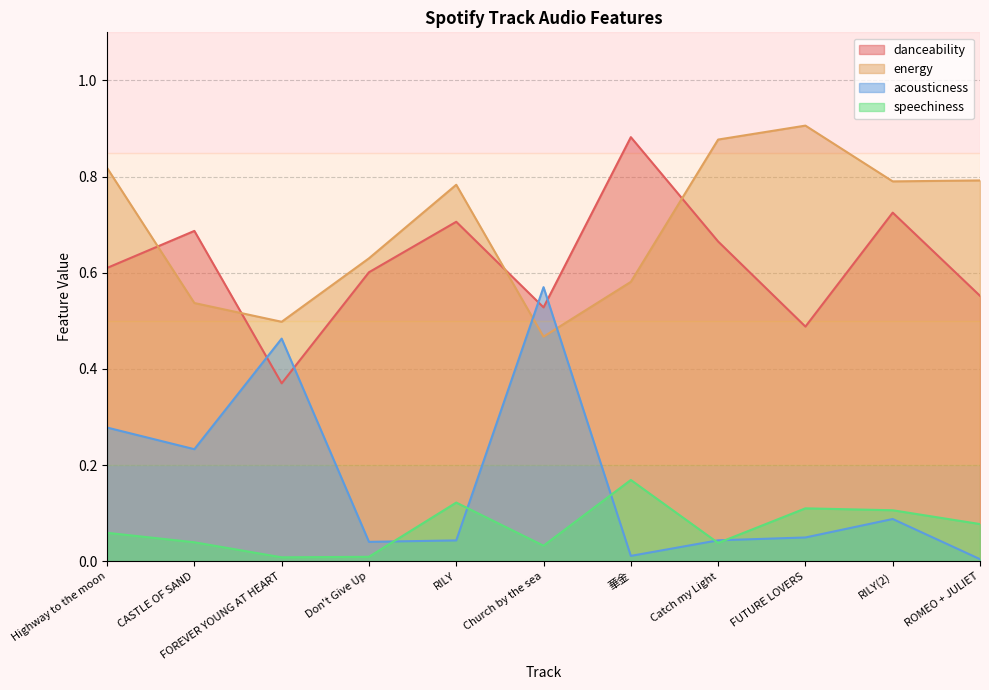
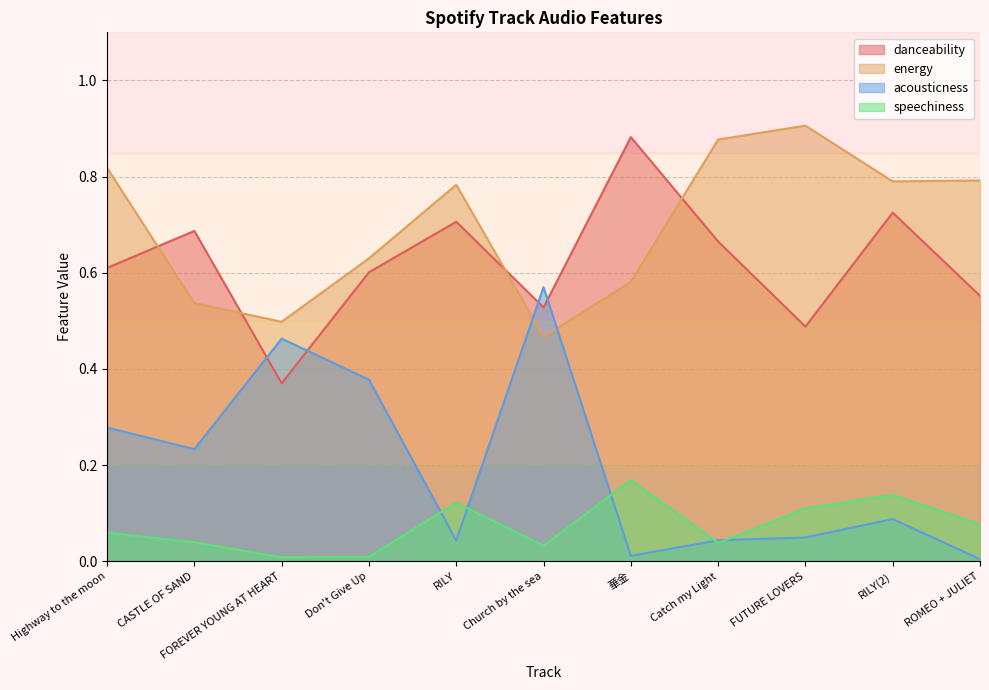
acousticness, Don't Give Up: 0.04 -> 0.38
speechiness, RILY(2): 0.11 -> 0.14
